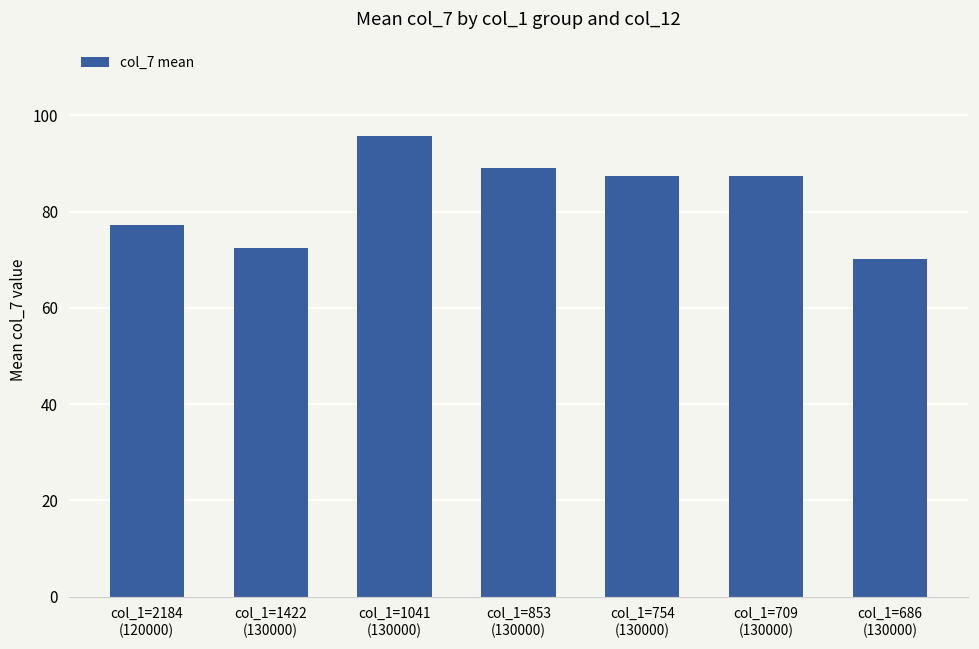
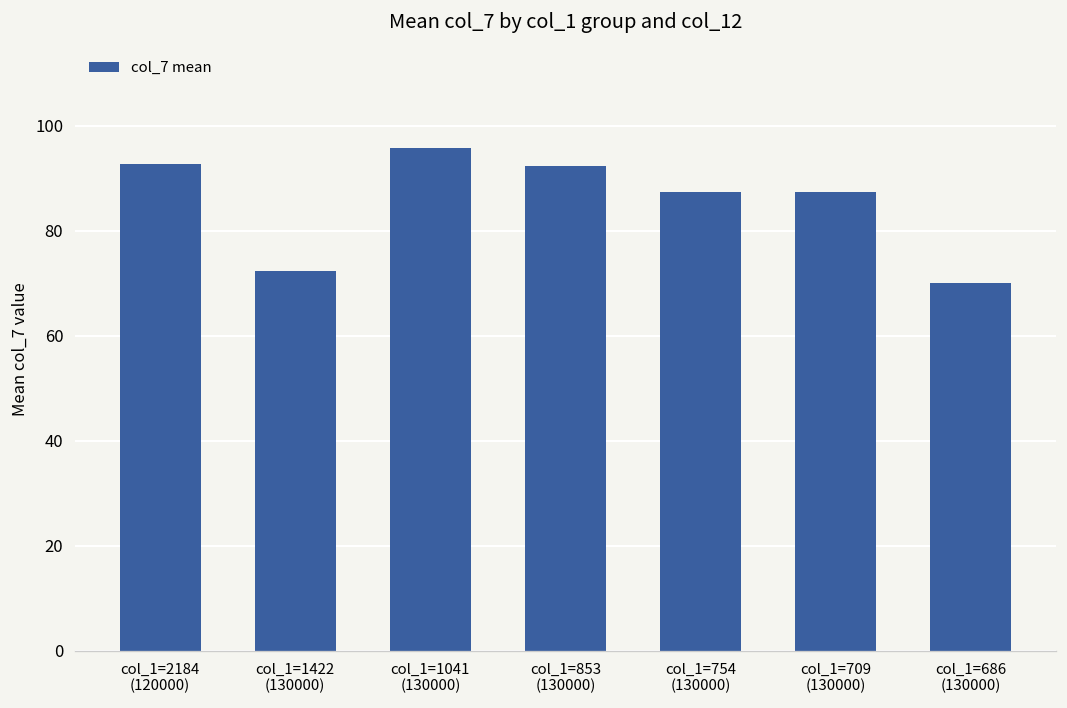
col_1=2184 (120000): 77 -> 93
col_1=853 (130000): 89 -> 92
